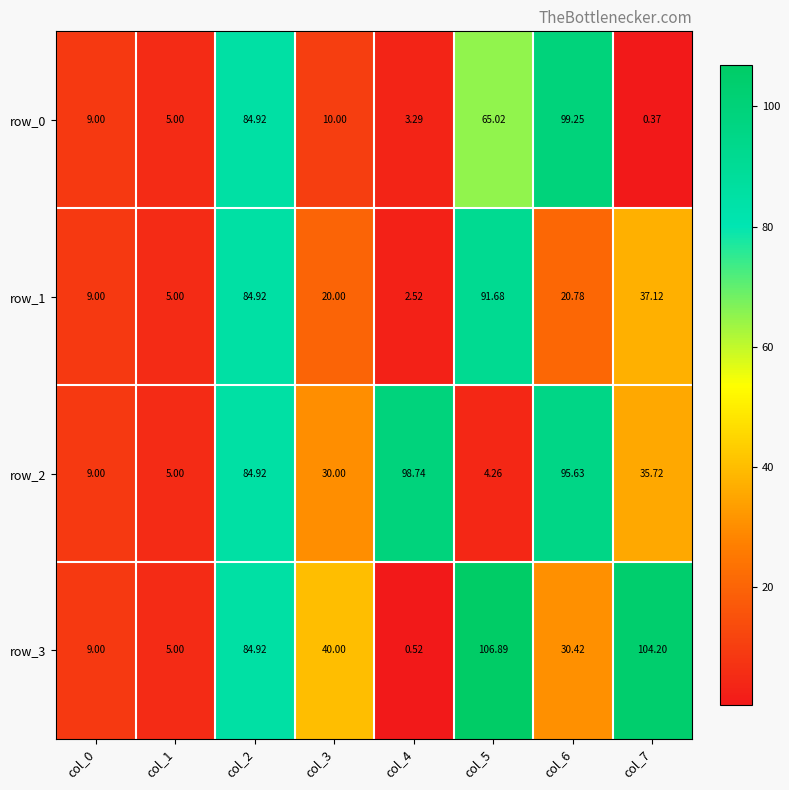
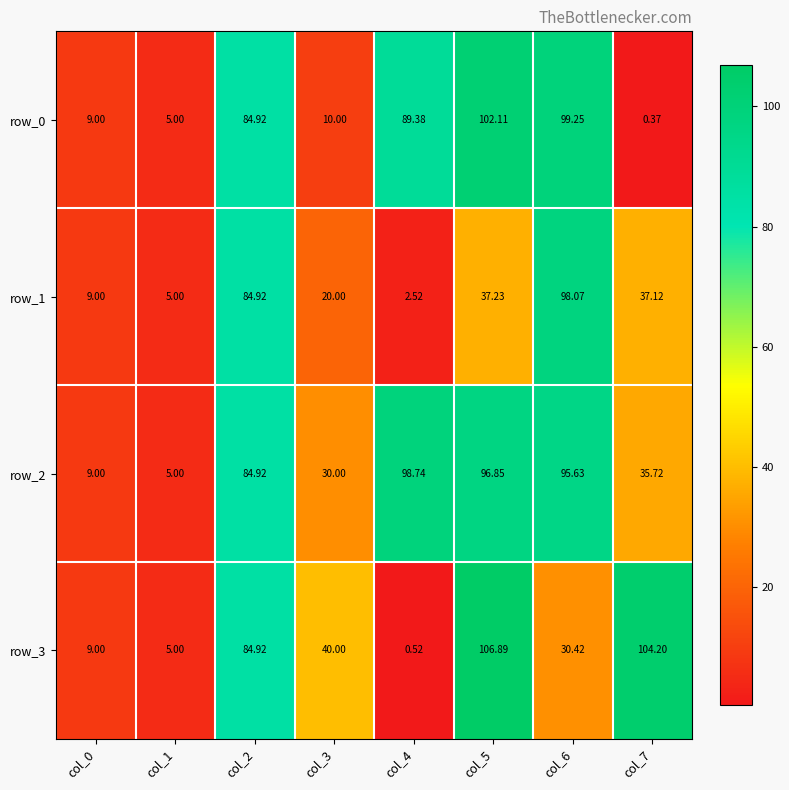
row_0, col_4: 3.29 -> 89.38
row_0, col_5: 65.02 -> 102.11
row_1, col_5: 91.68 -> 37.23
row_1, col_6: 20.78 -> 98.07
row_2, col_5: 4.26 -> 96.85
